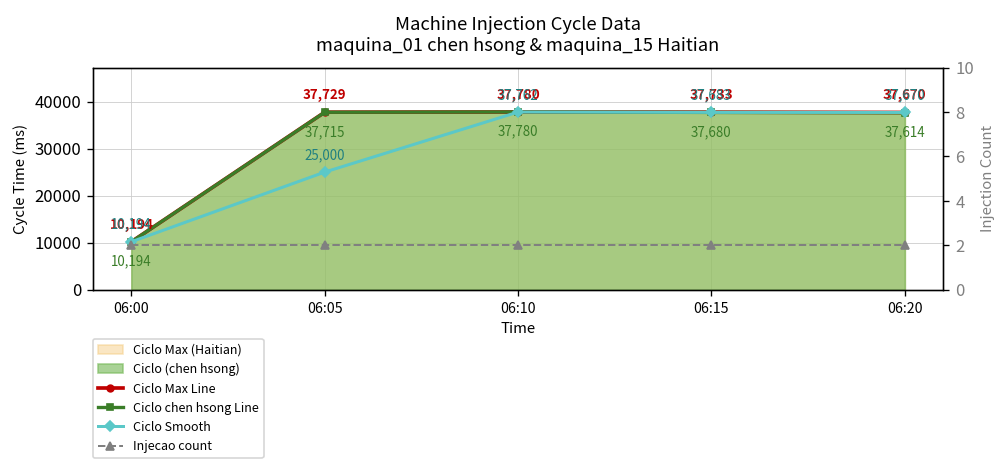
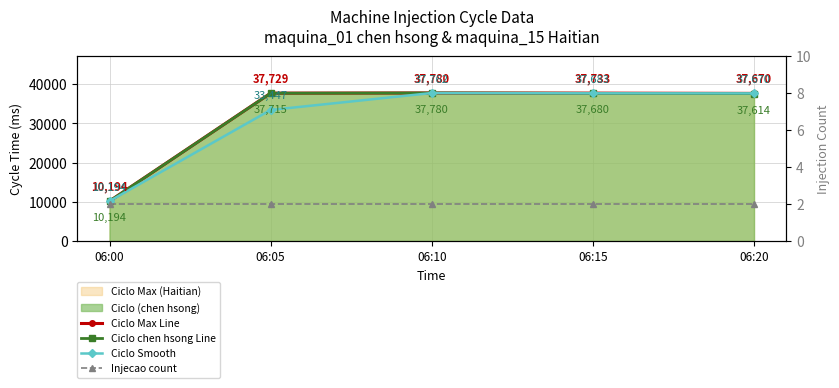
Ciclo Smooth, 06:05: 25,000 -> 33,447
